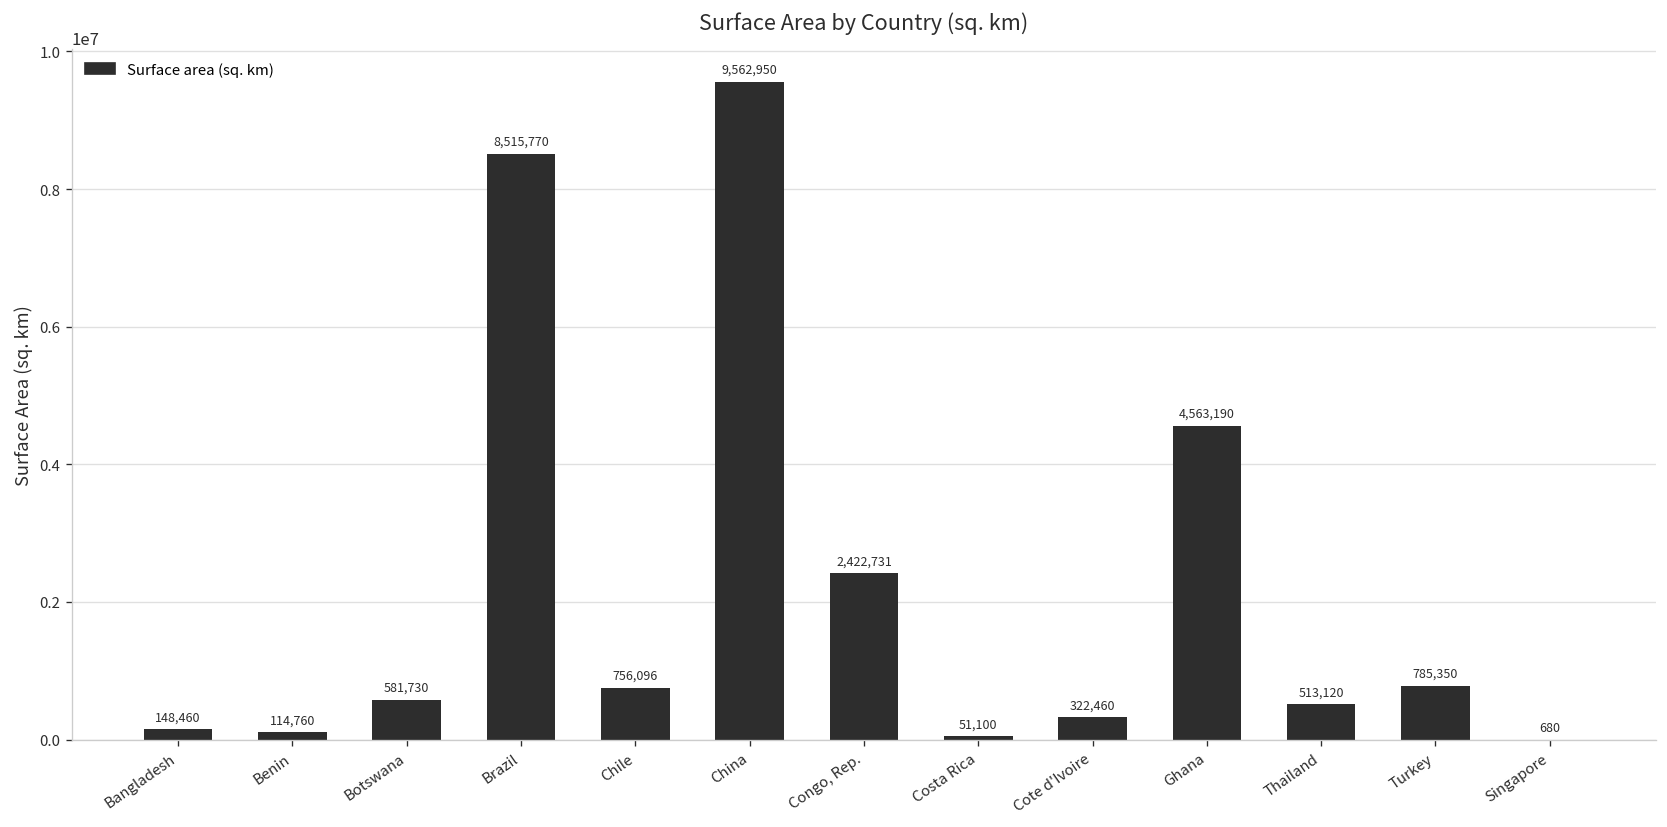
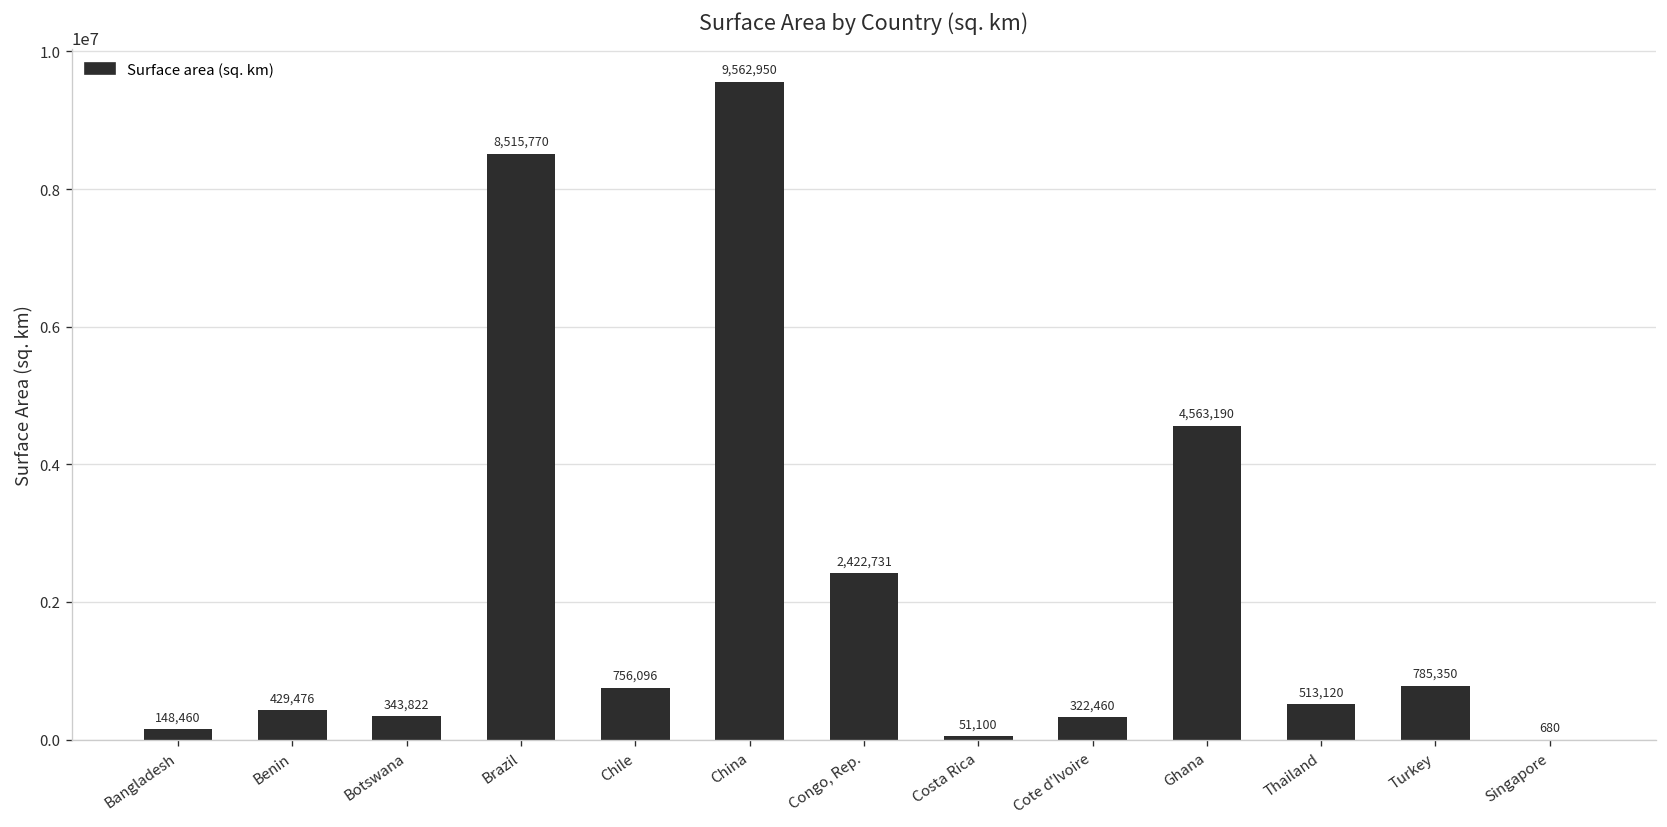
Benin: 114,760 -> 429,476
Botswana: 581,730 -> 343,822
